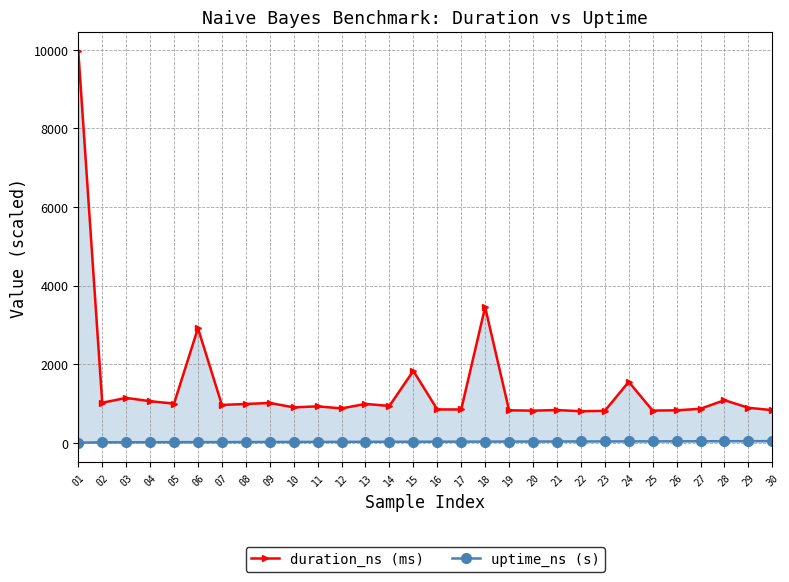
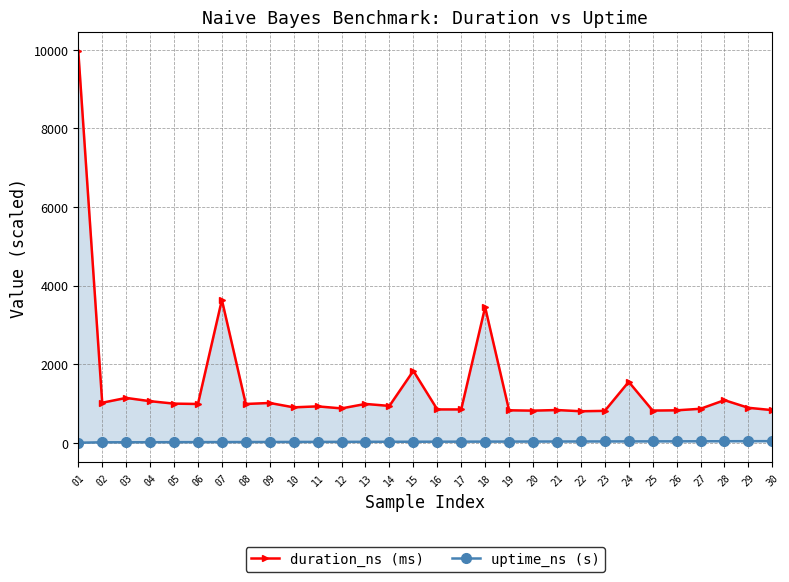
duration_ns (ms), 06: 2900 -> 1000
duration_ns (ms), 07: 1000 -> 3600
